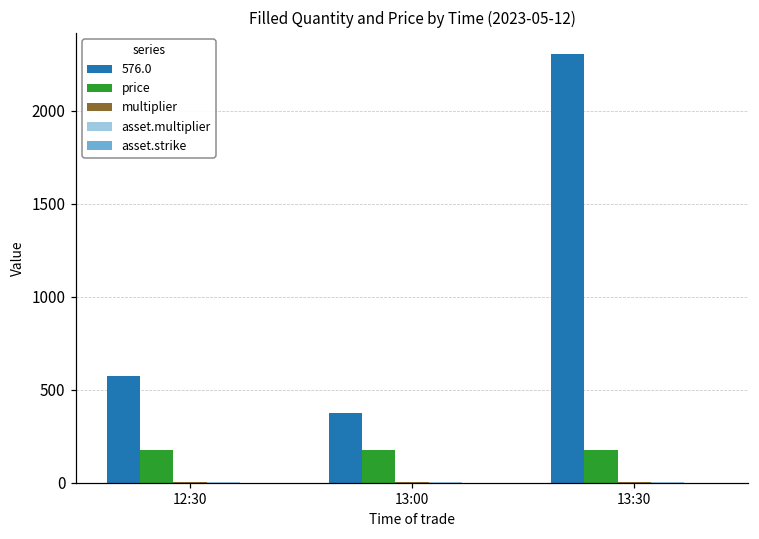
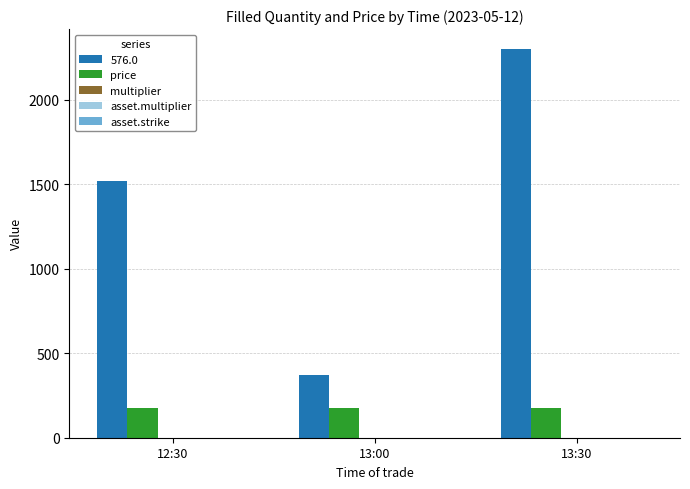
576.0, 12:30: 580 -> 1520
